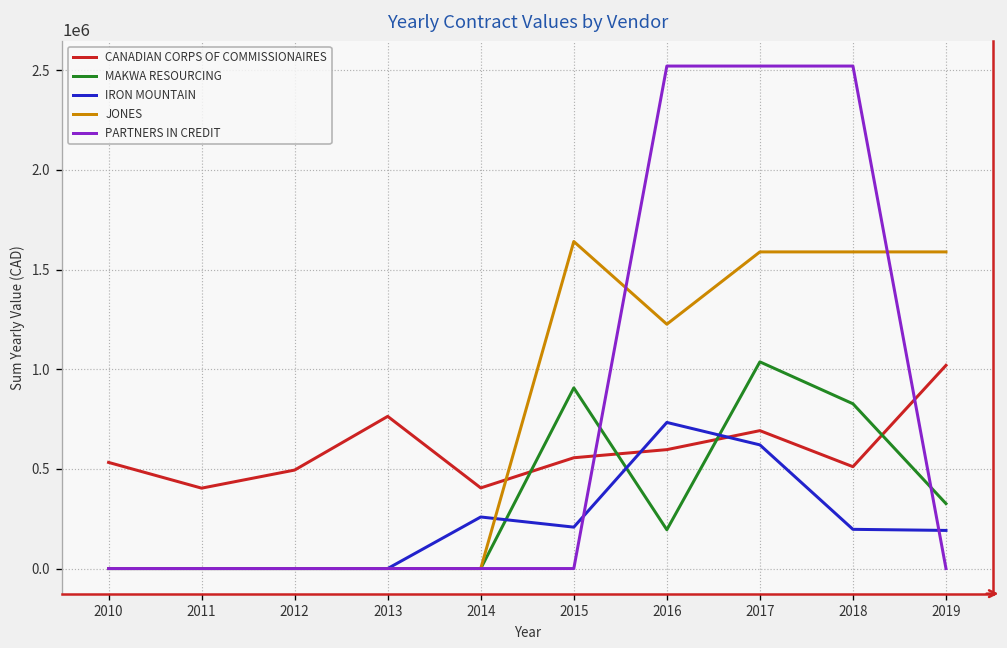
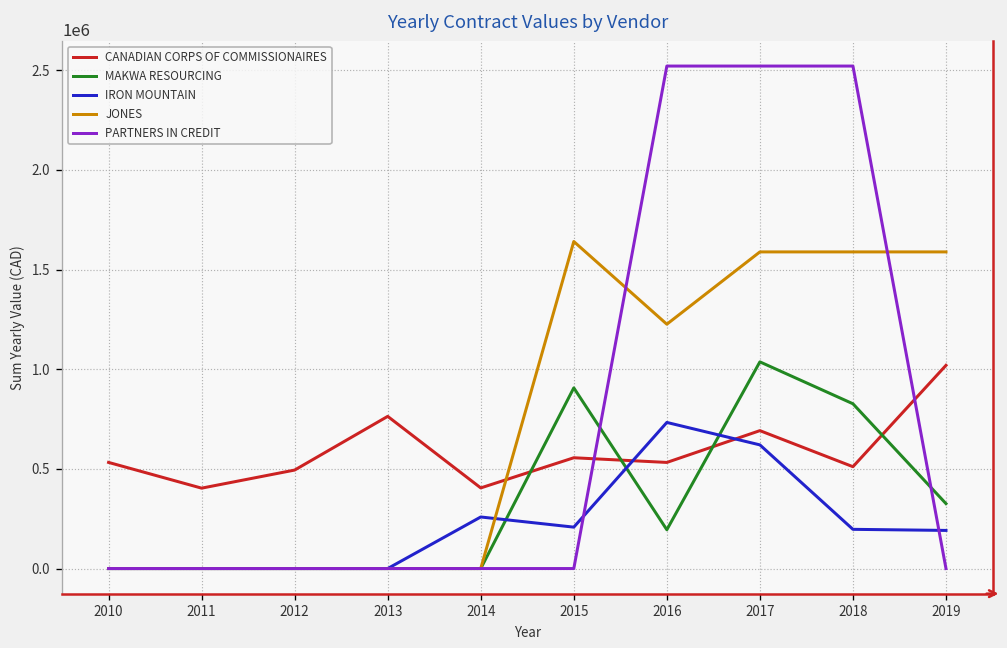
CANADIAN CORPS OF COMMISSIONAIRES, 2016: 600000 -> 530000
